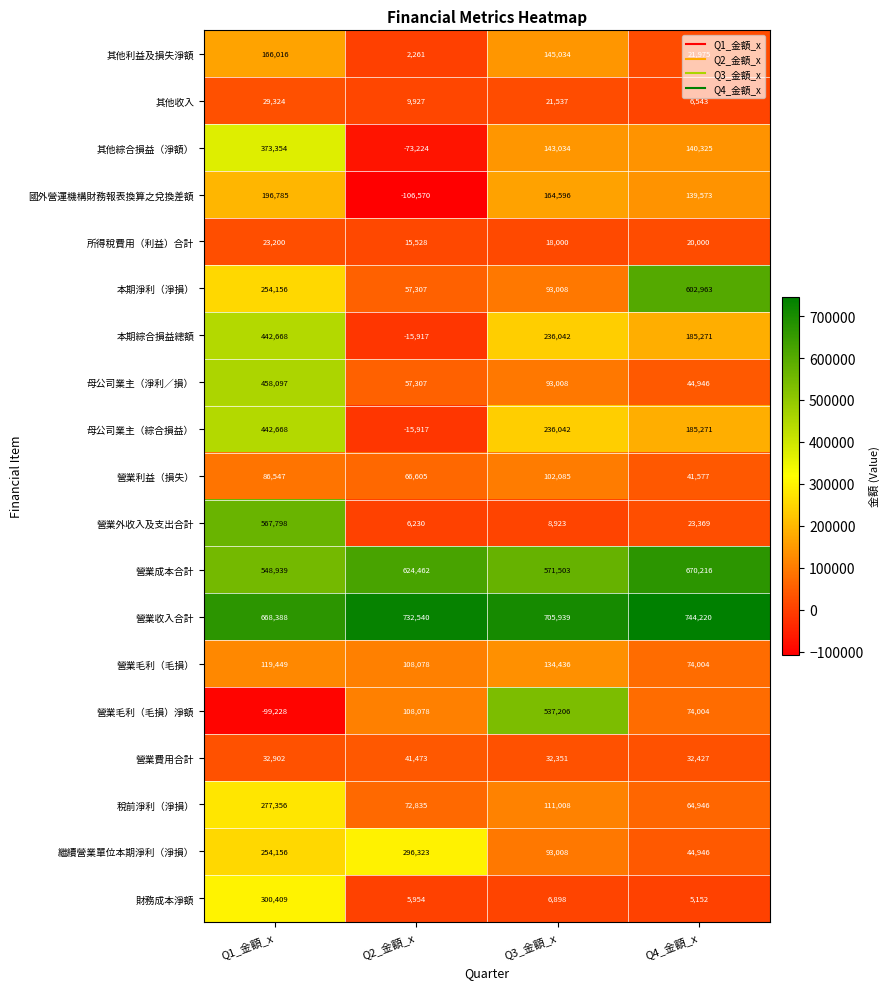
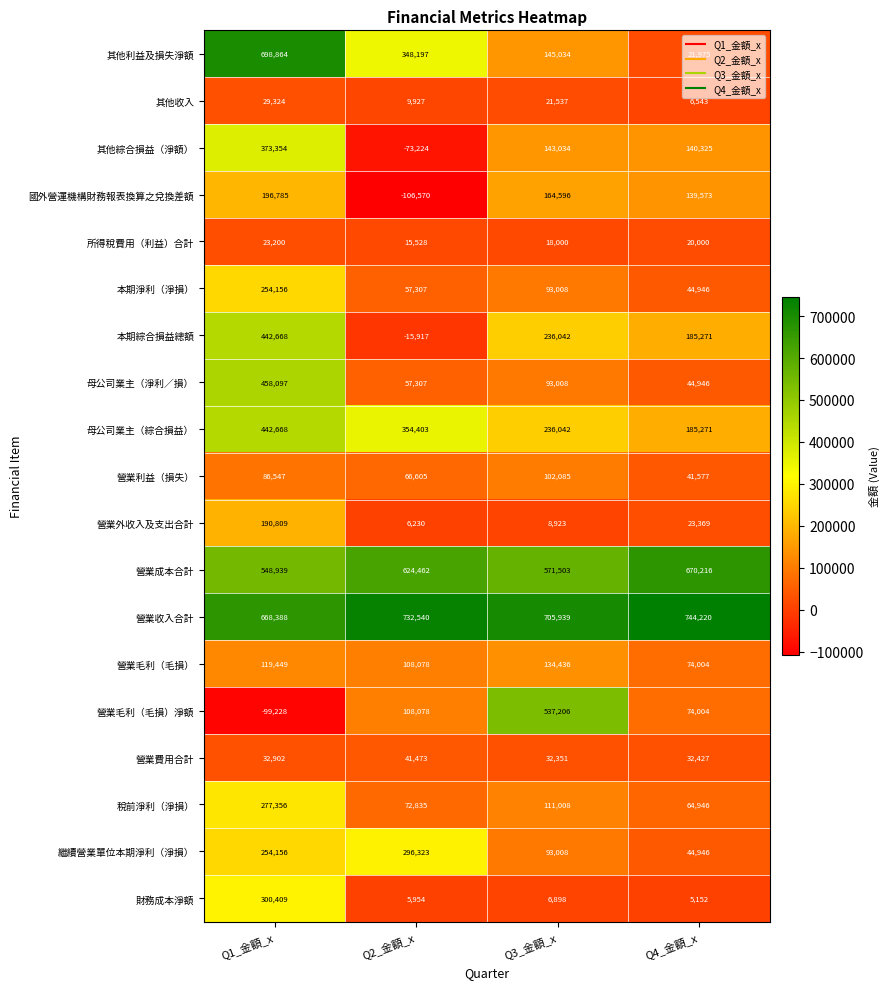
其他利益及損失淨額, Q1_金額_x: 166,016 -> 698,864
其他利益及損失淨額, Q2_金額_x: 2,261 -> 348,197
本期淨利（淨損）, Q4_金額_x: 602,963 -> 44,946
母公司業主（綜合損益）, Q2_金額_x: -15,917 -> 354,403
營業外收入及支出合計, Q1_金額_x: 567,798 -> 190,809
